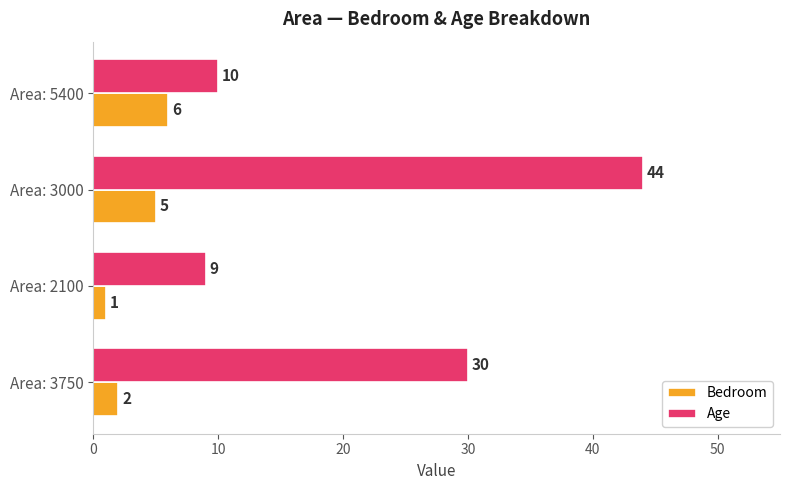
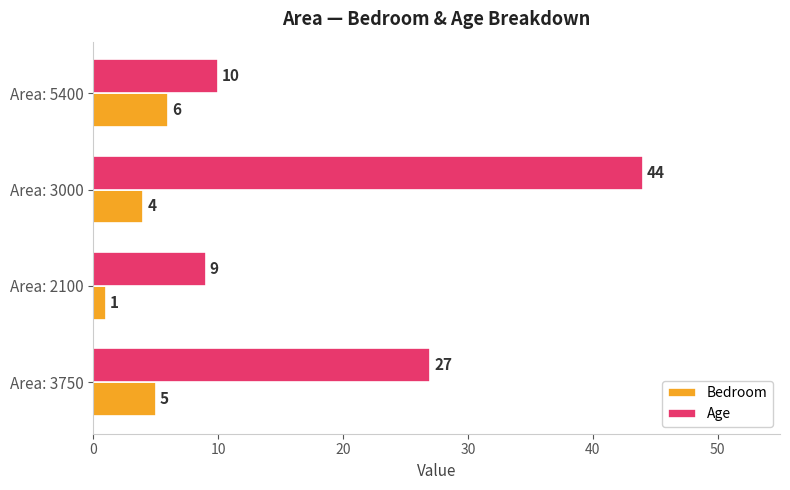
Bedroom, Area: 3000: 5 -> 4
Age, Area: 3750: 30 -> 27
Bedroom, Area: 3750: 2 -> 5
